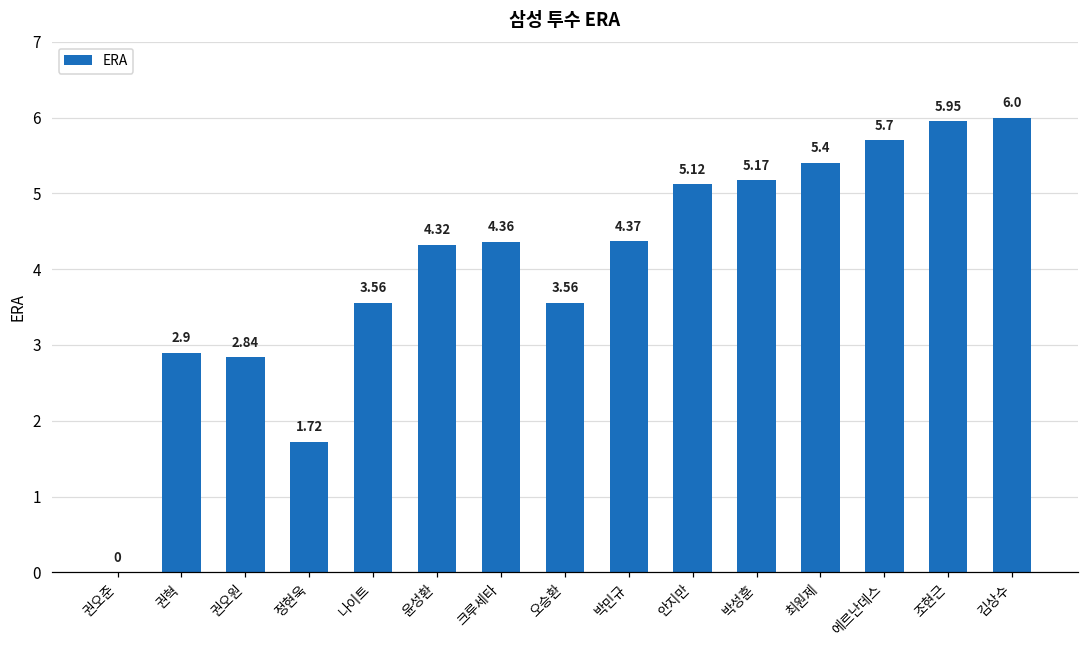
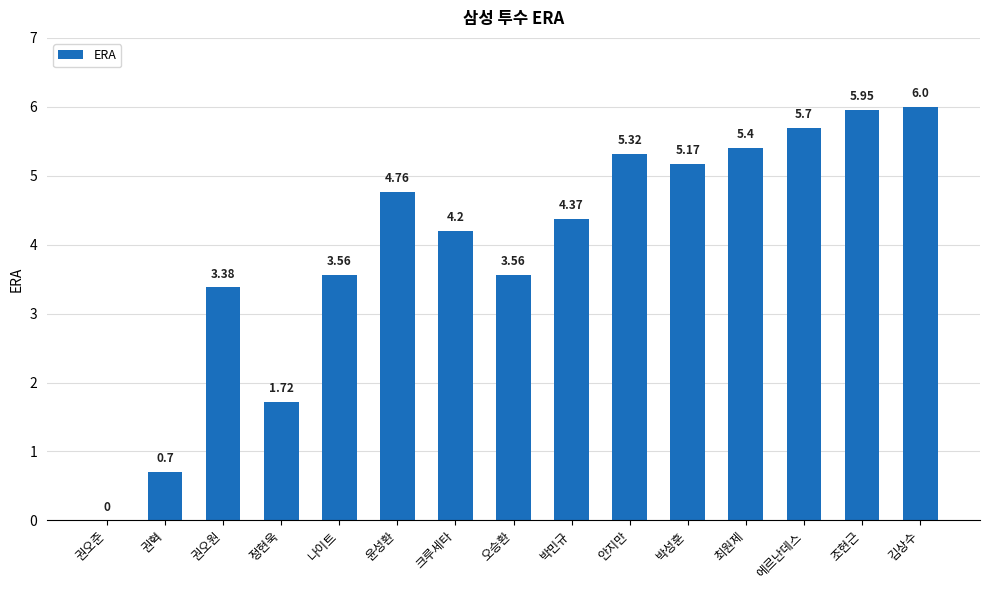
권혁: 2.9 -> 0.7
권오원: 2.84 -> 3.38
윤성환: 4.32 -> 4.76
크루세타: 4.36 -> 4.2
안지만: 5.12 -> 5.32
